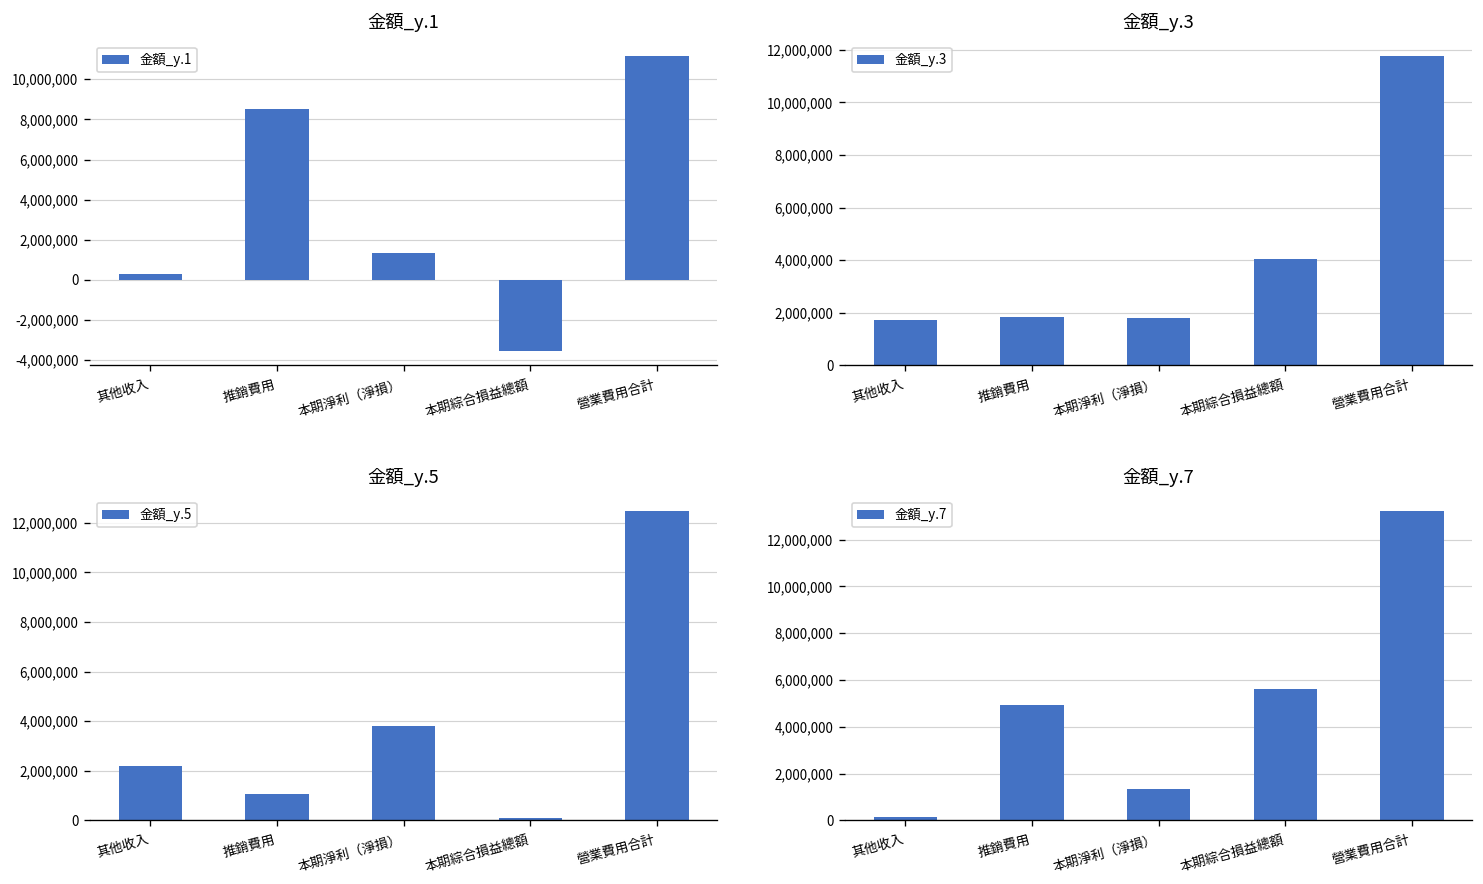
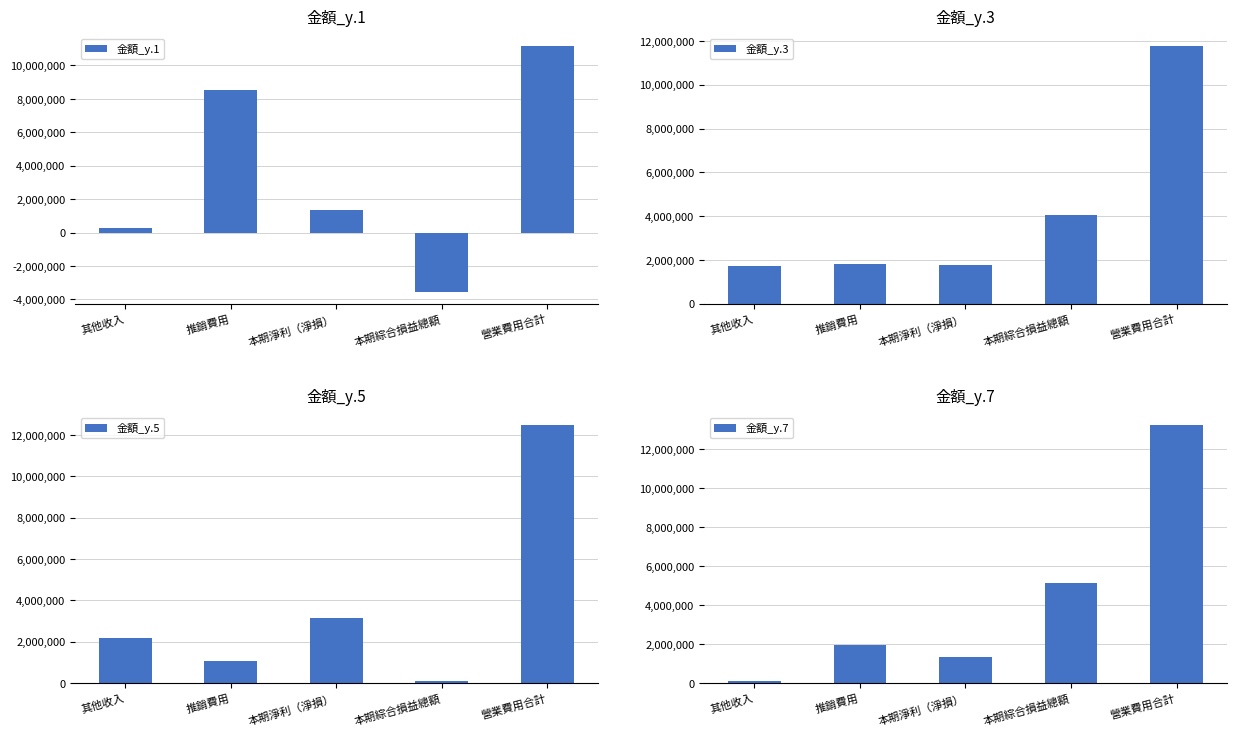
金額_y.5, 本期淨利（淨損）: 3,800,000 -> 3,100,000
金額_y.7, 推銷費用: 4,900,000 -> 2,000,000
金額_y.7, 本期綜合損益總額: 5,600,000 -> 5,200,000
